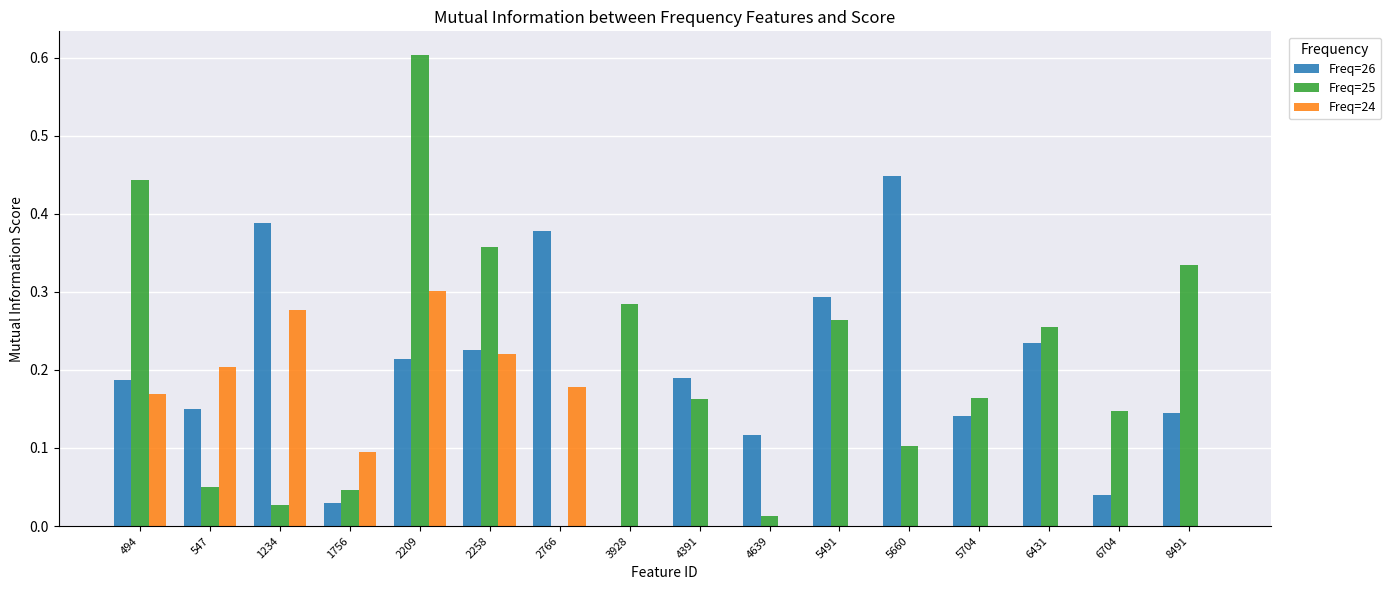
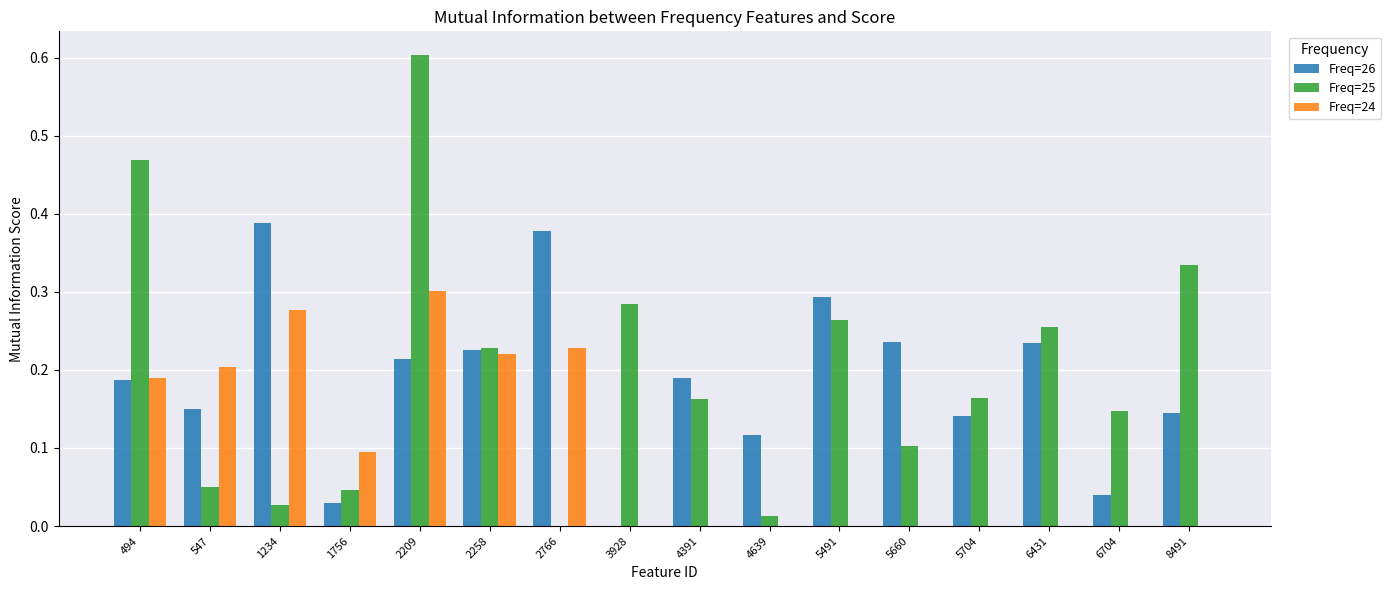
Freq=25, 494: 0.44 -> 0.47
Freq=24, 494: 0.17 -> 0.19
Freq=25, 2258: 0.36 -> 0.23
Freq=24, 2766: 0.18 -> 0.23
Freq=26, 5660: 0.45 -> 0.24
